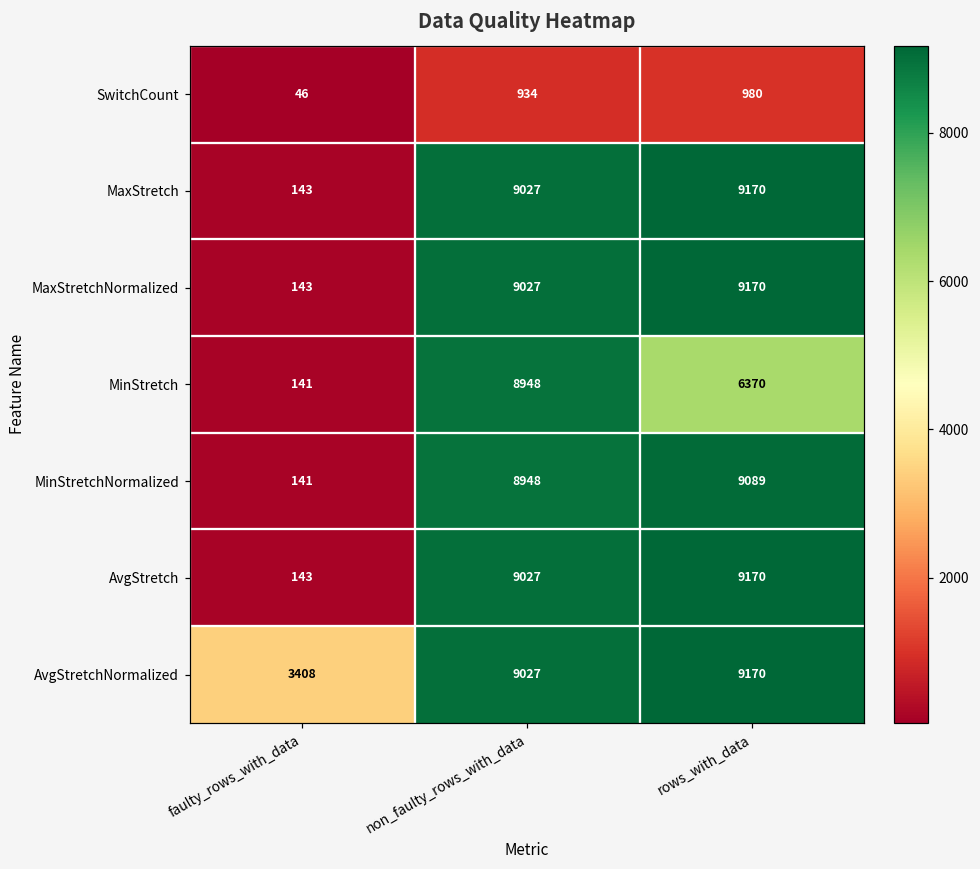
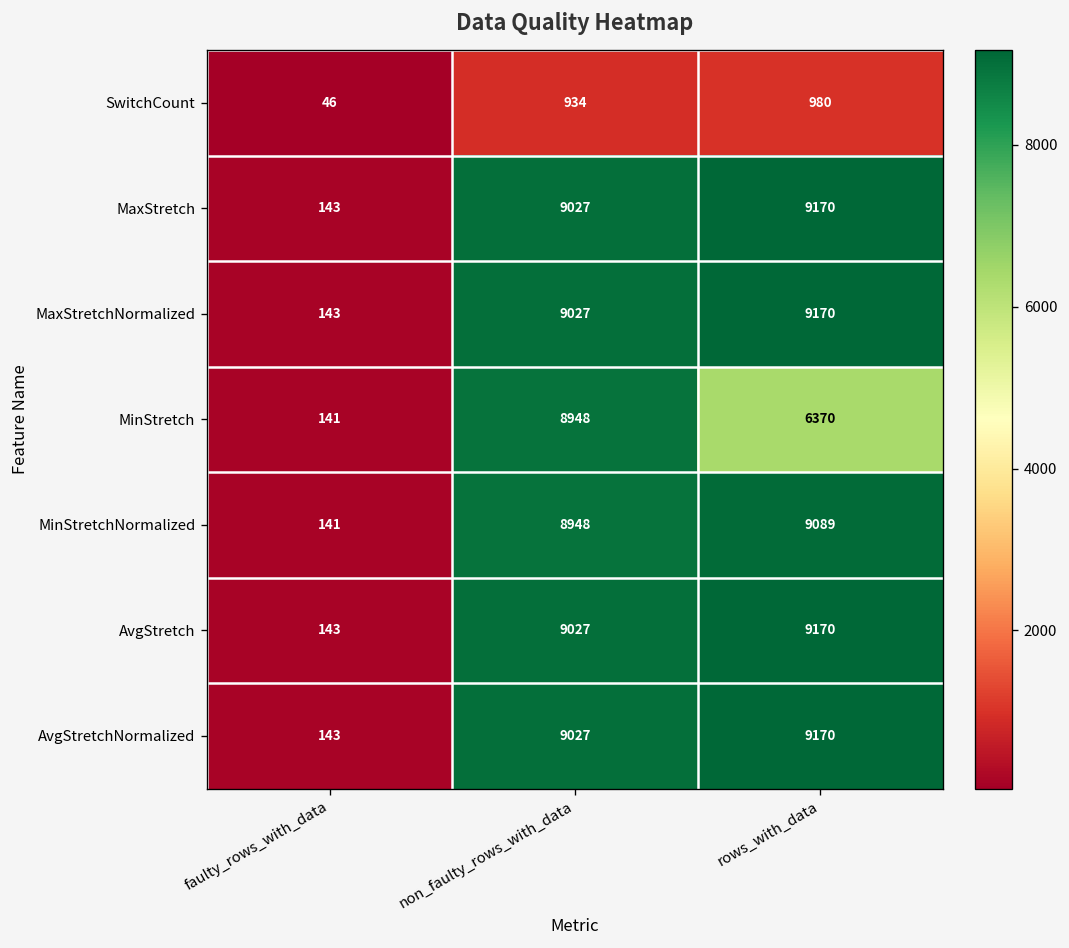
AvgStretchNormalized, faulty_rows_with_data: 3408 -> 143
